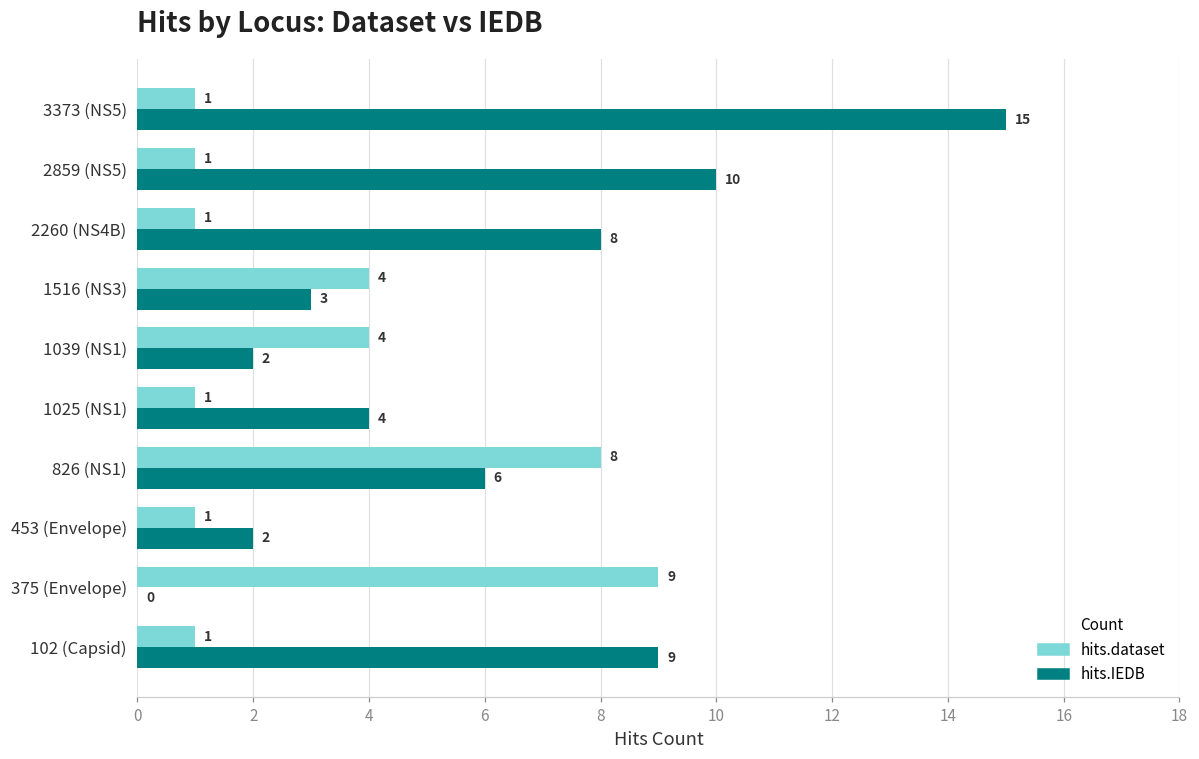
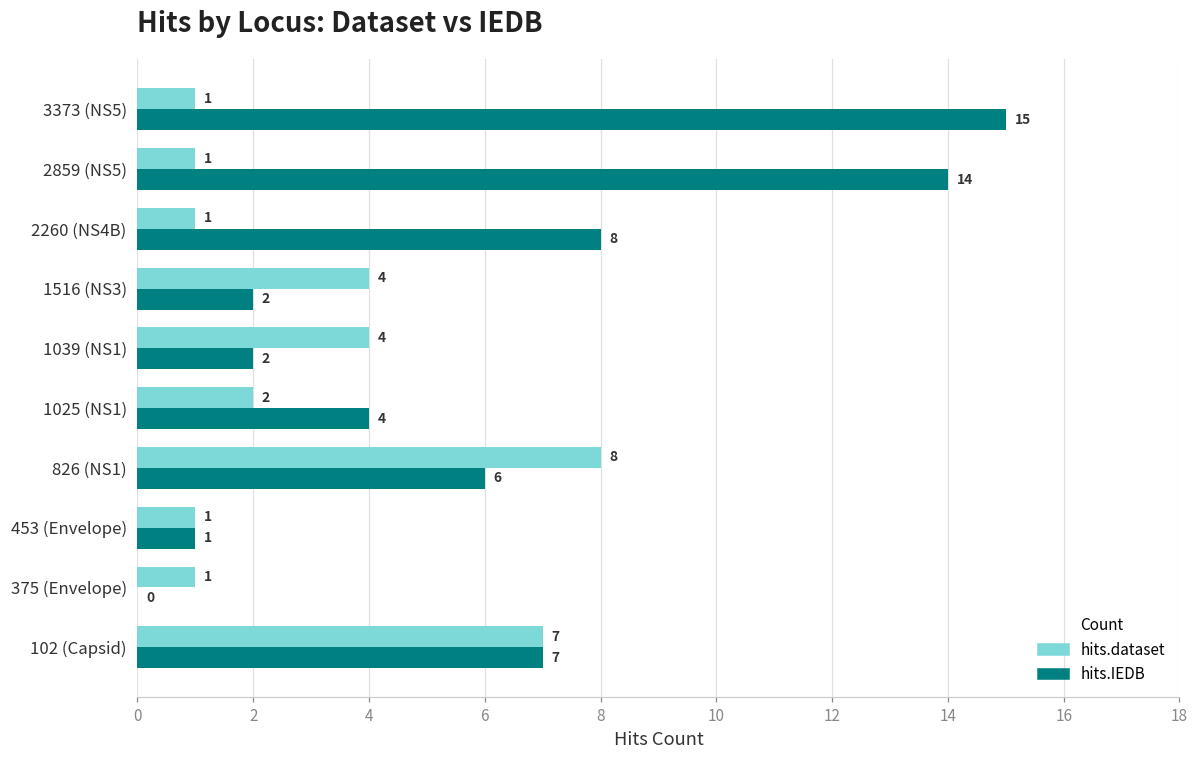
hits.IEDB, 2859 (NS5): 10 -> 14
hits.IEDB, 1516 (NS3): 3 -> 2
hits.dataset, 1025 (NS1): 1 -> 2
hits.IEDB, 453 (Envelope): 2 -> 1
hits.dataset, 375 (Envelope): 9 -> 1
hits.dataset, 102 (Capsid): 1 -> 7
hits.IEDB, 102 (Capsid): 9 -> 7
